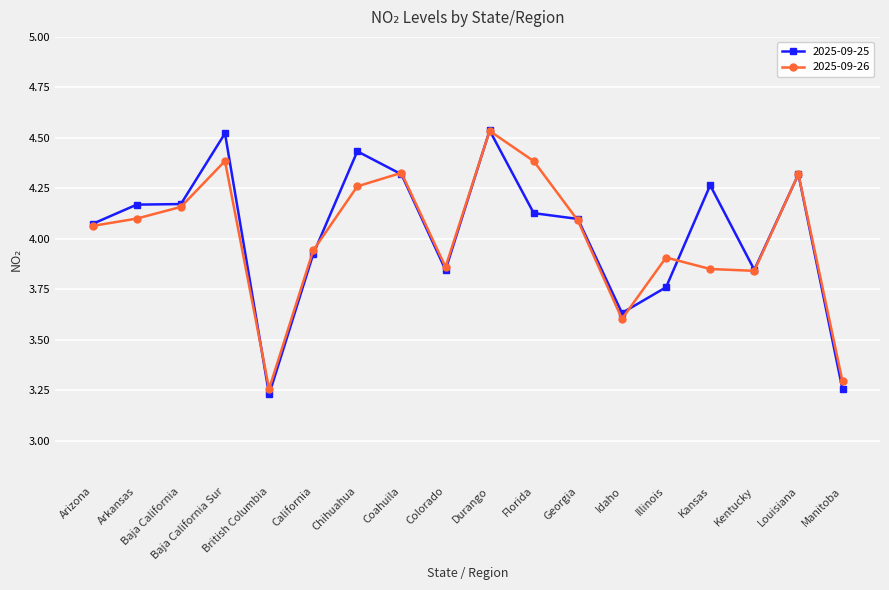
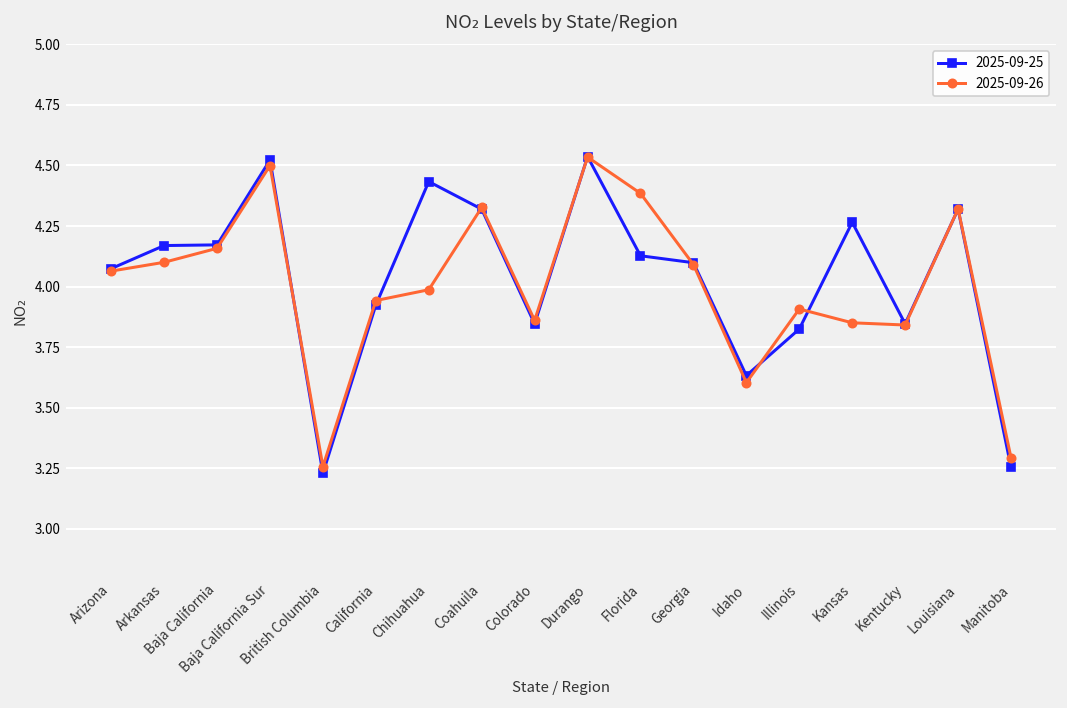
2025-09-26, Baja California Sur: 4.39 -> 4.50
2025-09-26, Chihuahua: 4.26 -> 3.99
2025-09-25, Illinois: 3.76 -> 3.82
